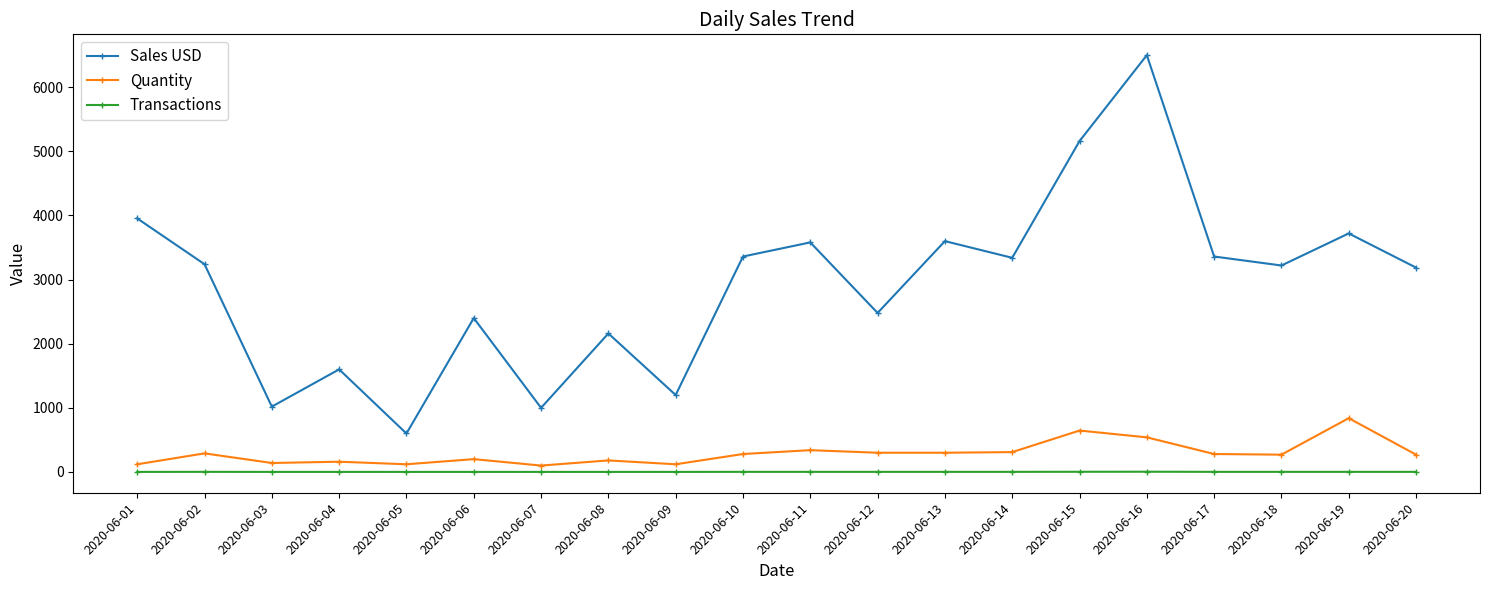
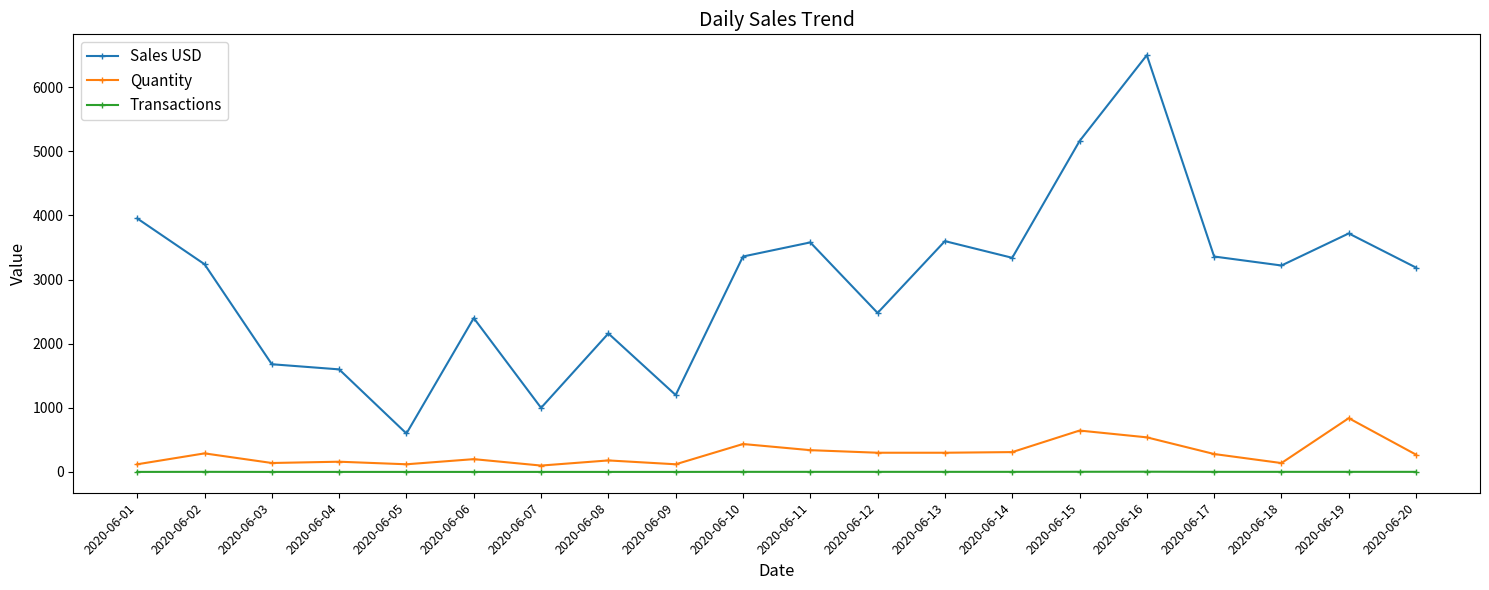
Sales USD, 2020-06-03: 1000 -> 1700
Quantity, 2020-06-10: 300 -> 400
Quantity, 2020-06-18: 300 -> 100
